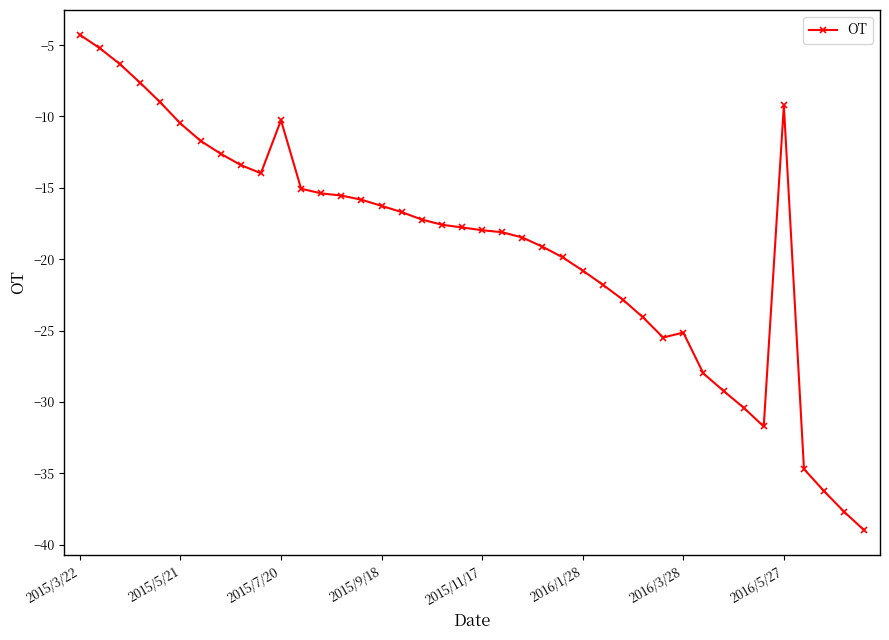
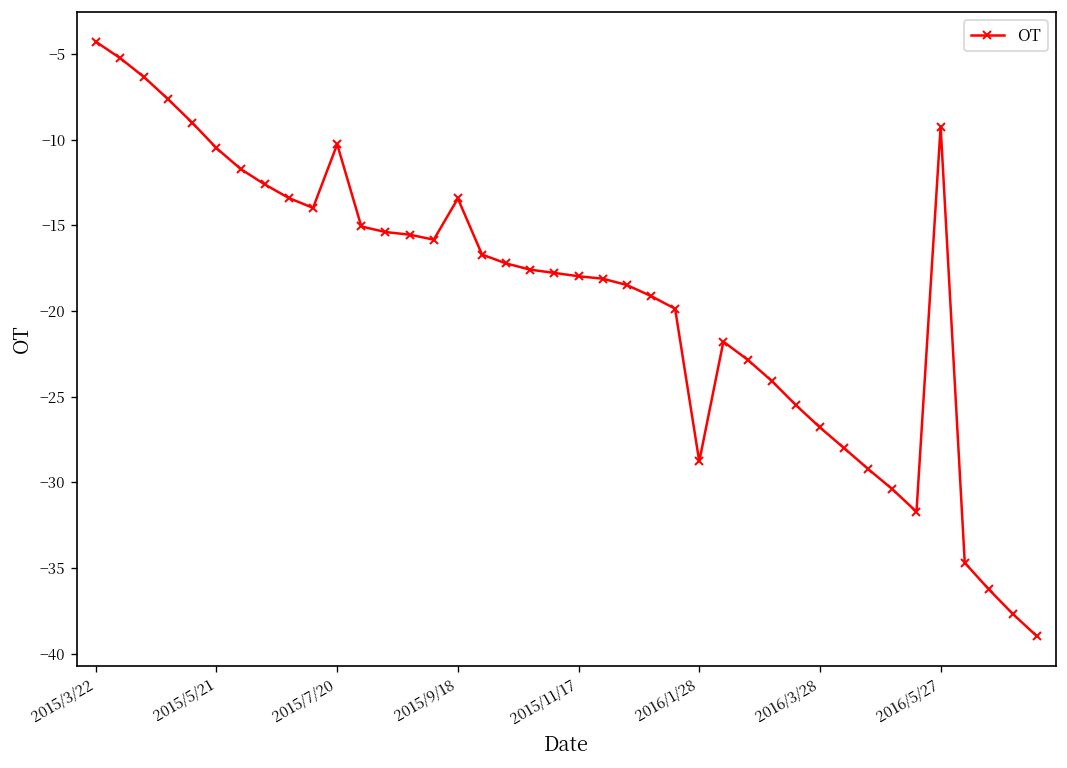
2015/9/18: -16.3 -> -13.4
2016/1/28: -20.8 -> -28.8
2016/3/28: -25.1 -> -26.8
